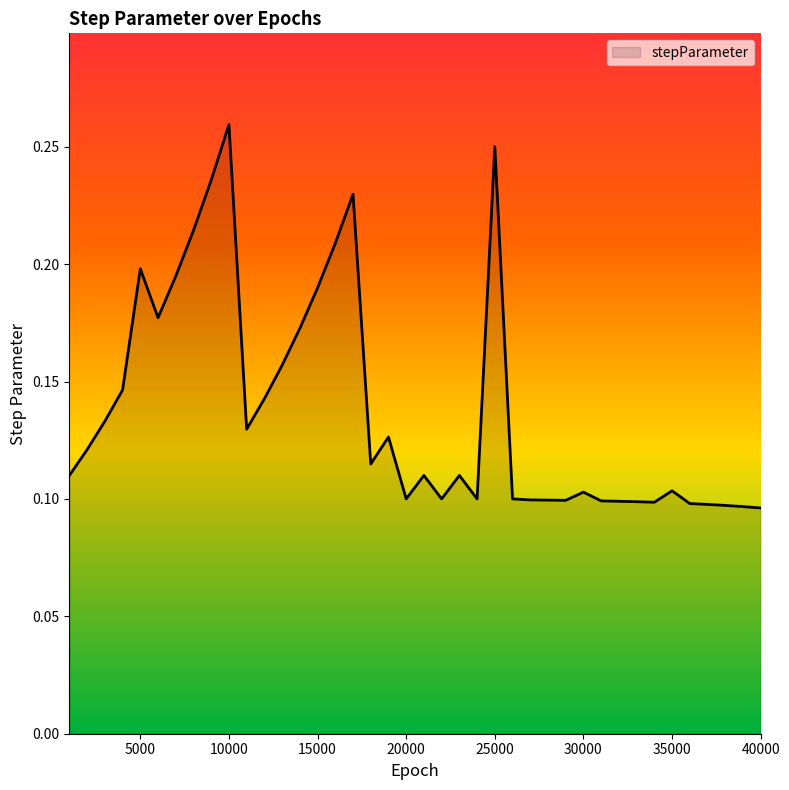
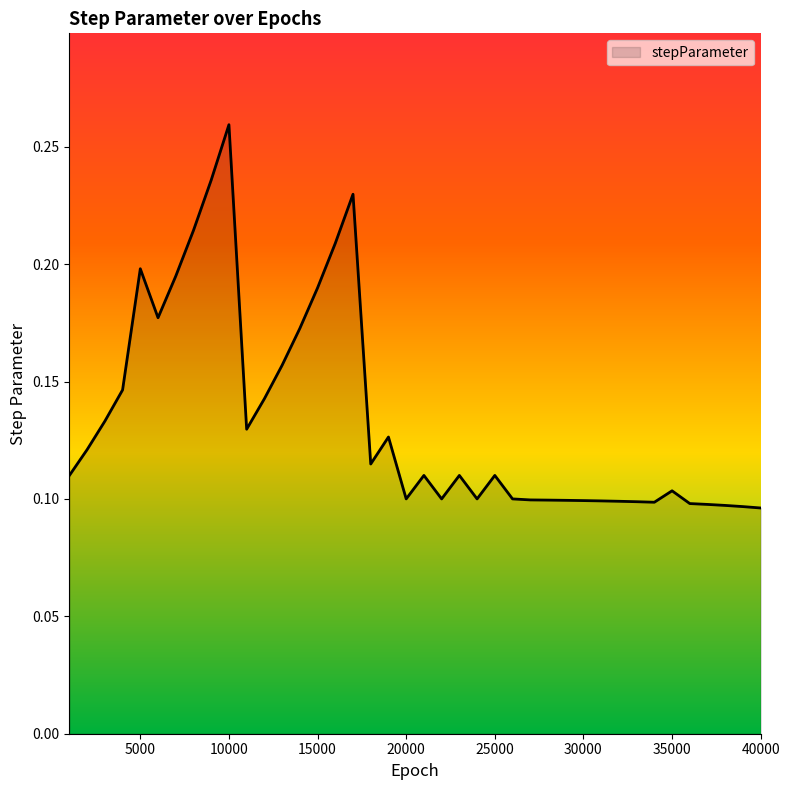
25000: 0.25 -> 0.11
30000: 0.103 -> 0.099
